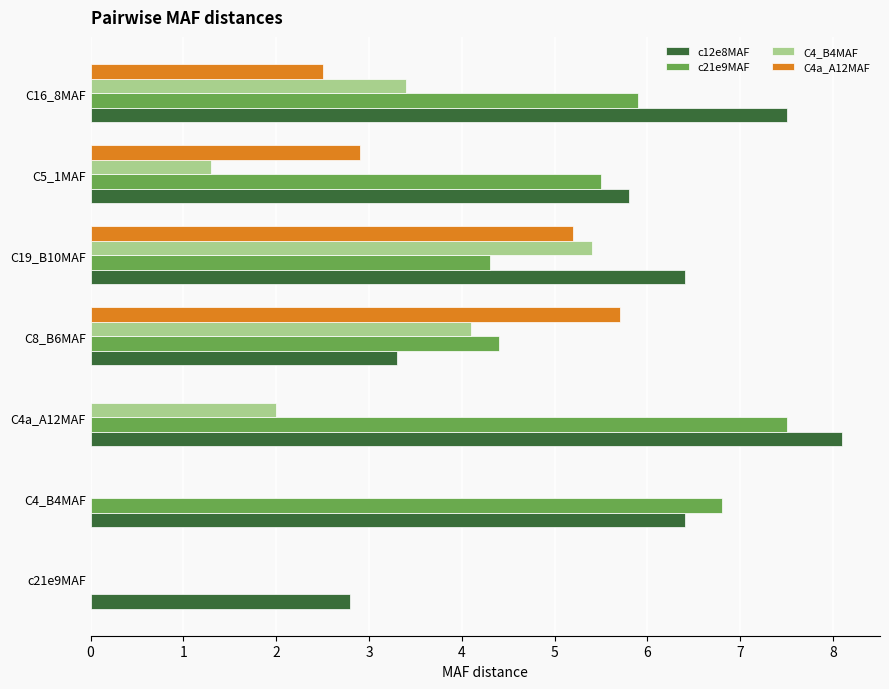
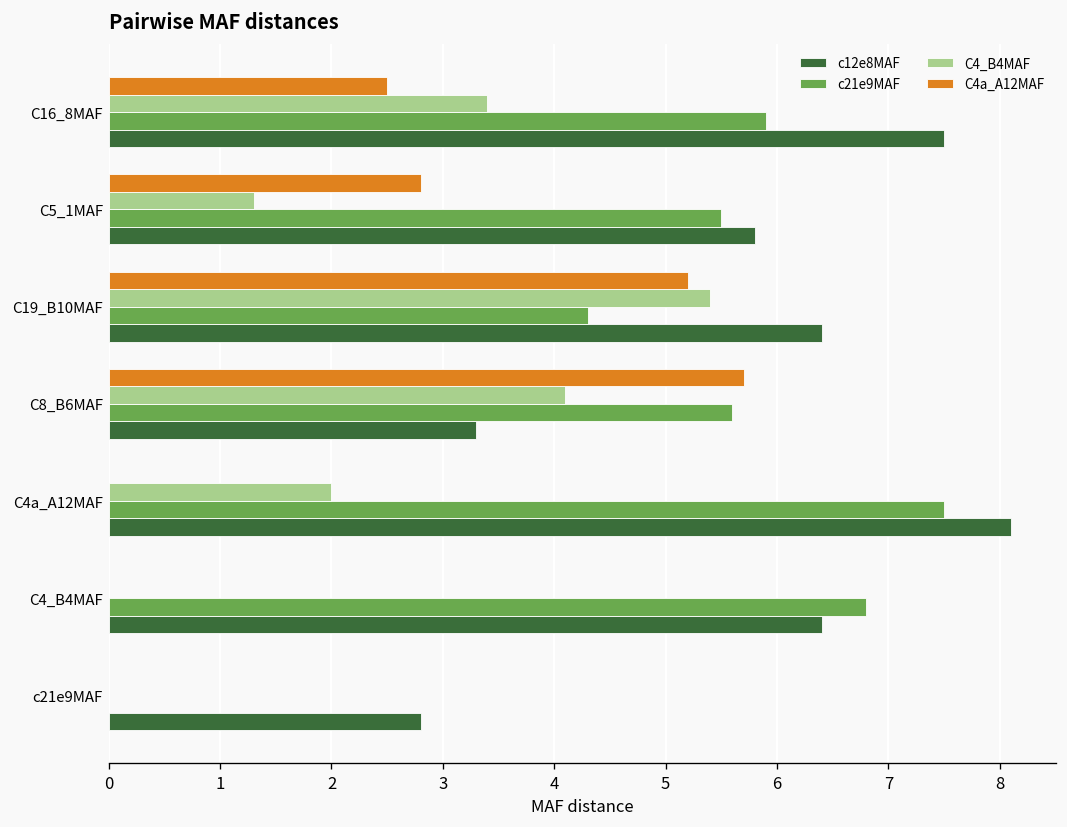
C4a_A12MAF, C5_1MAF: 2.9 -> 2.8
c21e9MAF, C8_B6MAF: 4.4 -> 5.6
